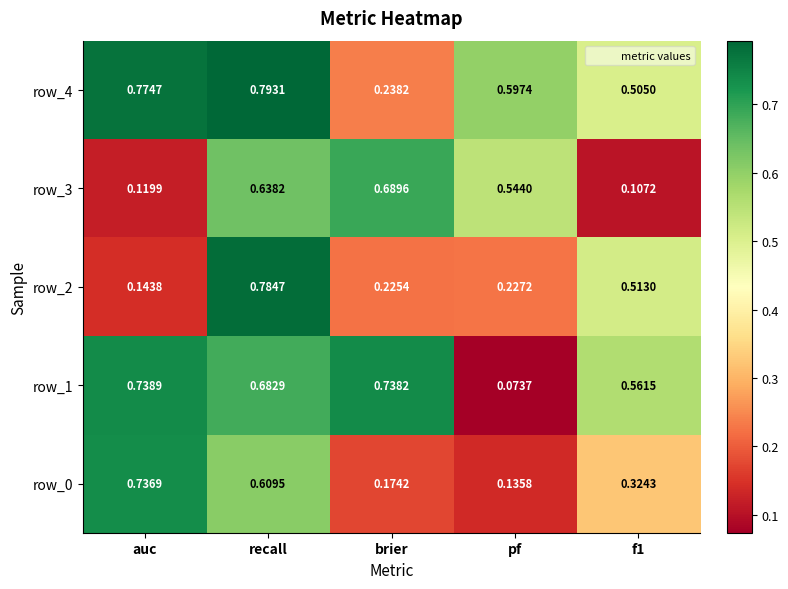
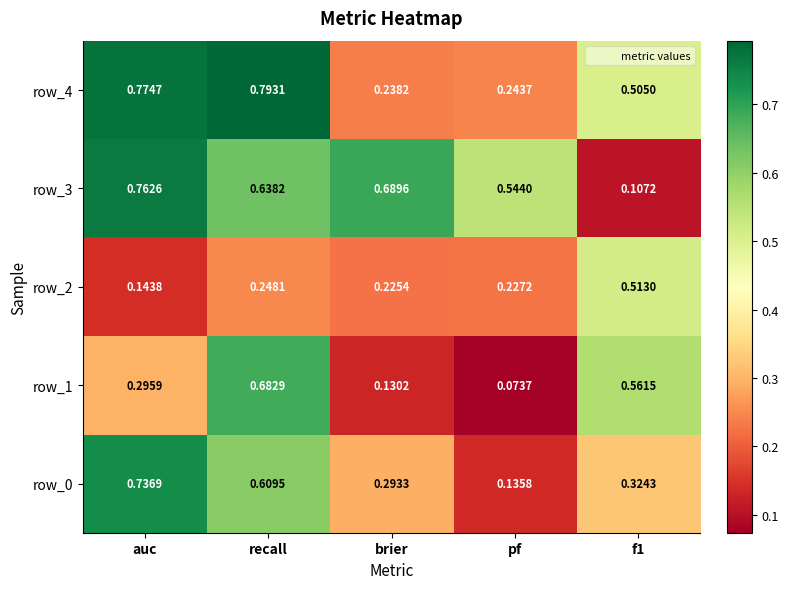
row_4, pf: 0.5974 -> 0.2437
row_3, auc: 0.1199 -> 0.7626
row_2, recall: 0.7847 -> 0.2481
row_1, auc: 0.7389 -> 0.2959
row_1, brier: 0.7382 -> 0.1302
row_0, brier: 0.1742 -> 0.2933
